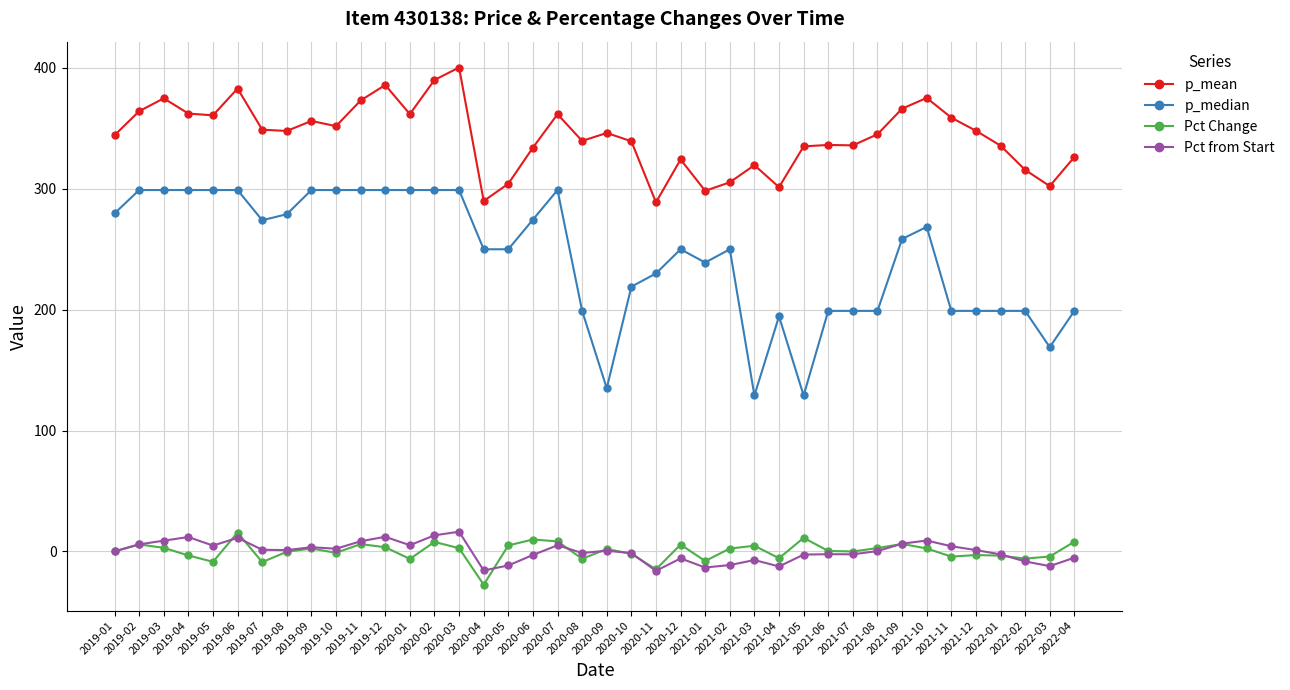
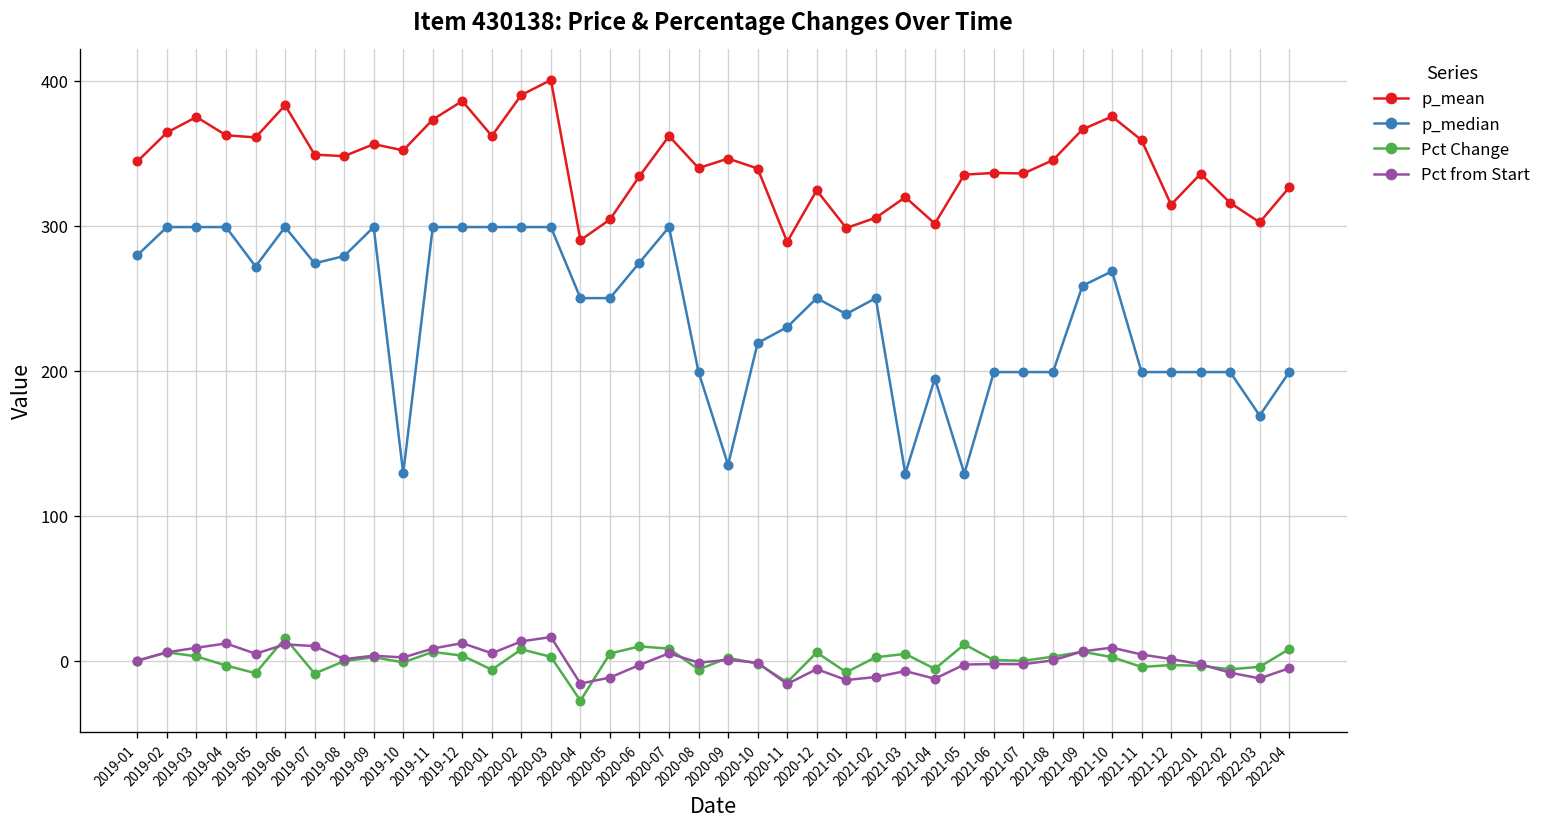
p_median, 2019-05: 299 -> 272
Pct from Start, 2019-07: 1 -> 10
p_median, 2019-10: 299 -> 129
p_mean, 2021-12: 348 -> 314
